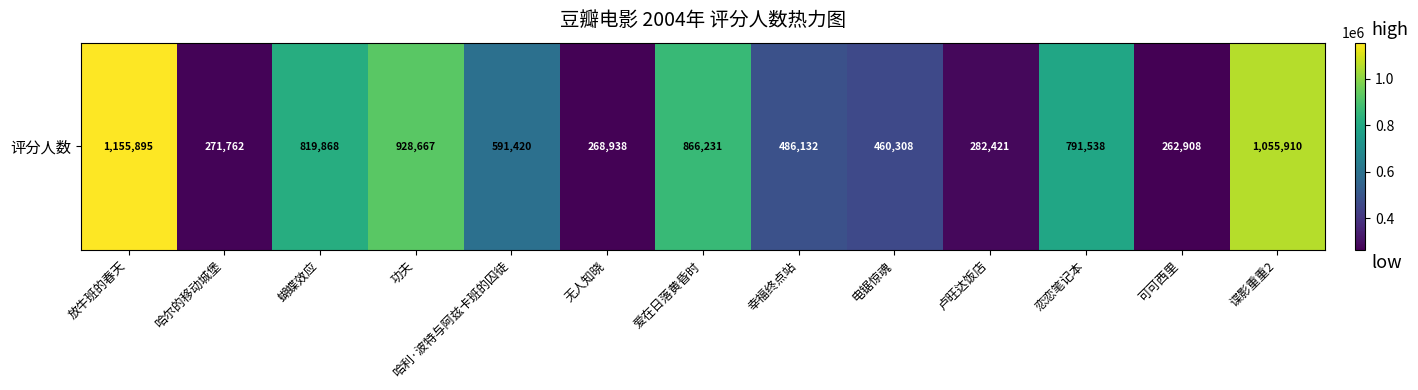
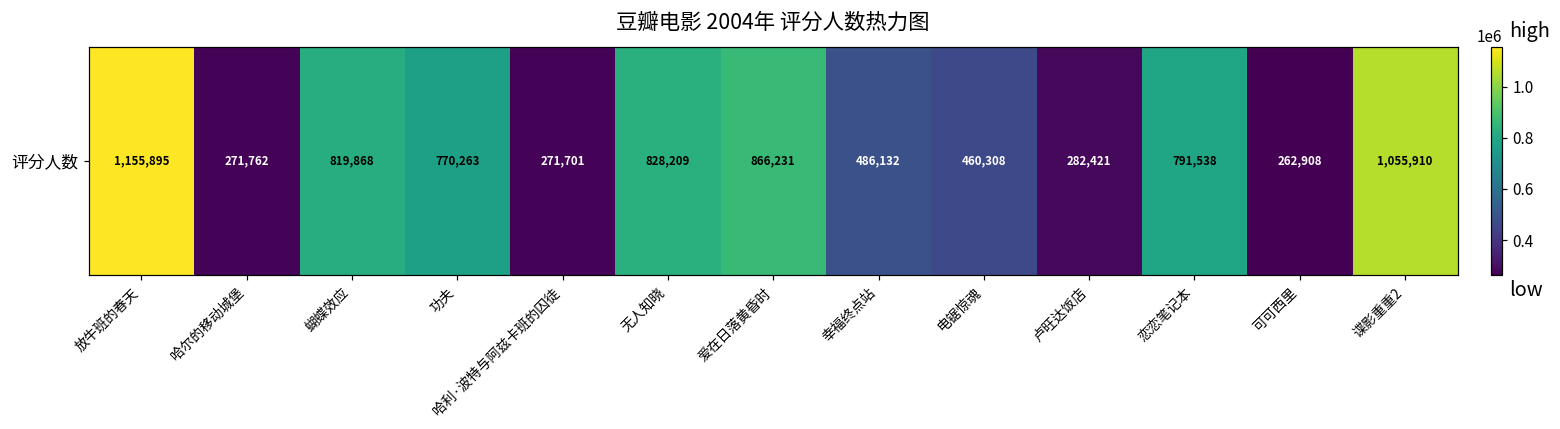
评分人数, 功夫: 928,667 -> 770,263
评分人数, 哈利·波特与阿兹卡班的囚徒: 591,420 -> 271,701
评分人数, 无人知晓: 268,938 -> 828,209
